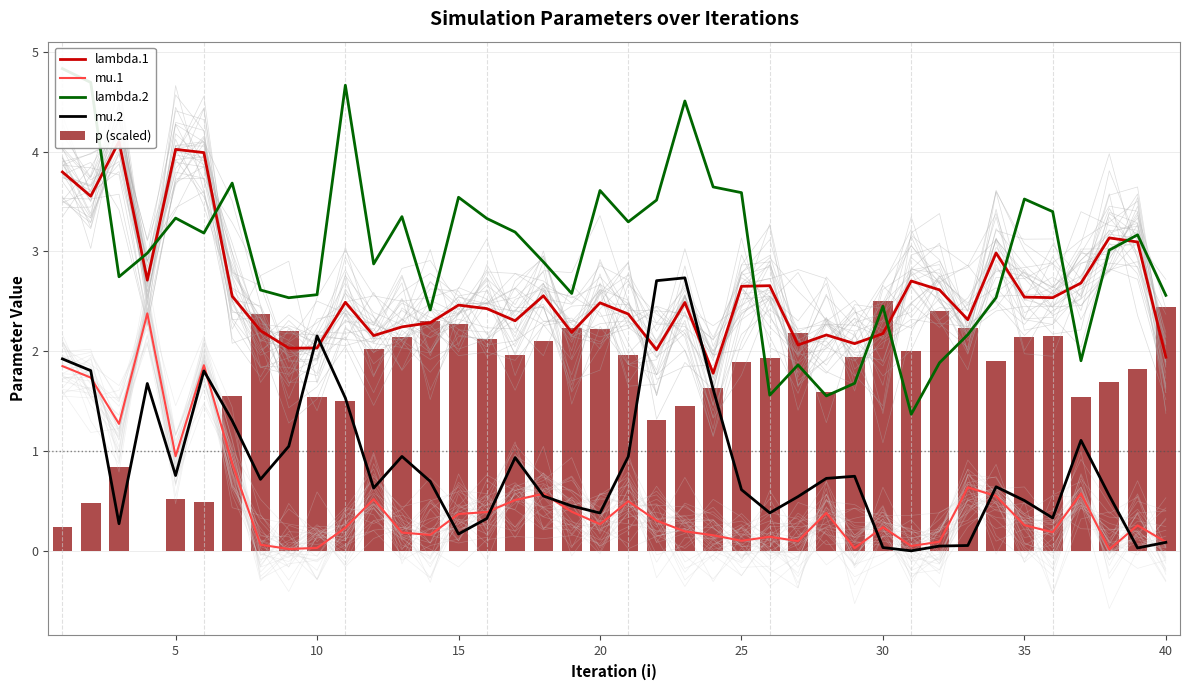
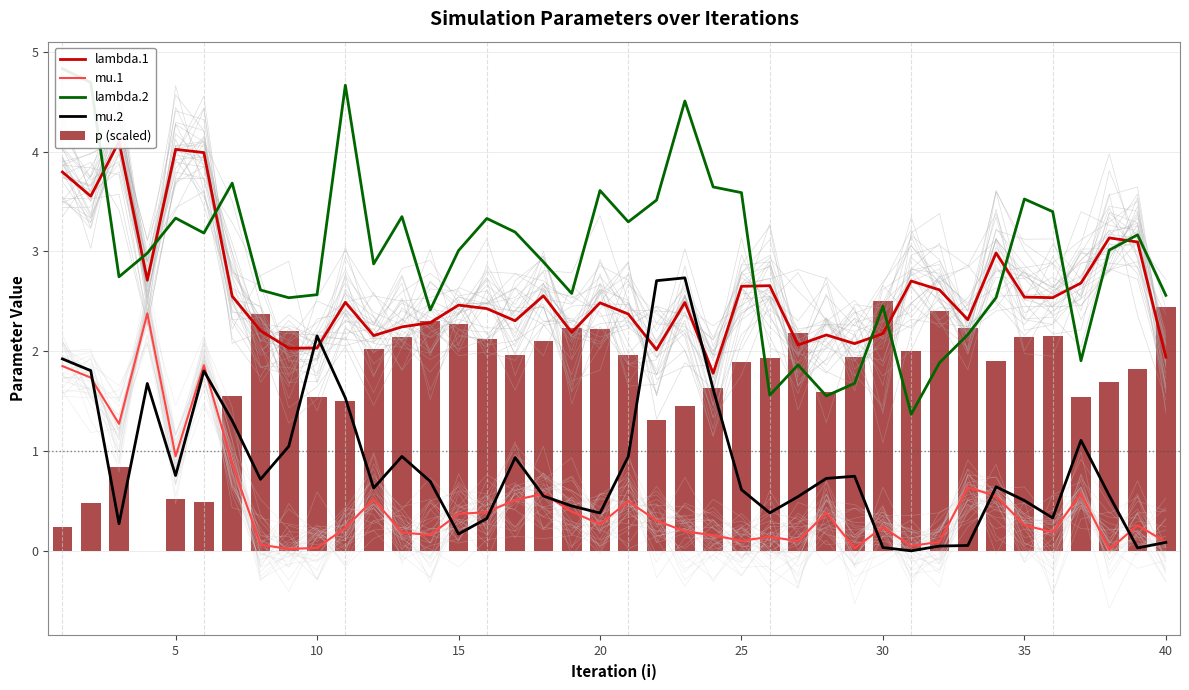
lambda.2, 15: 3.5 -> 3.0
